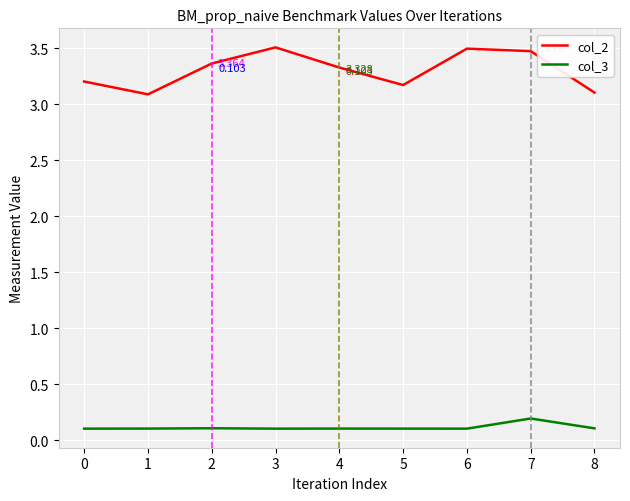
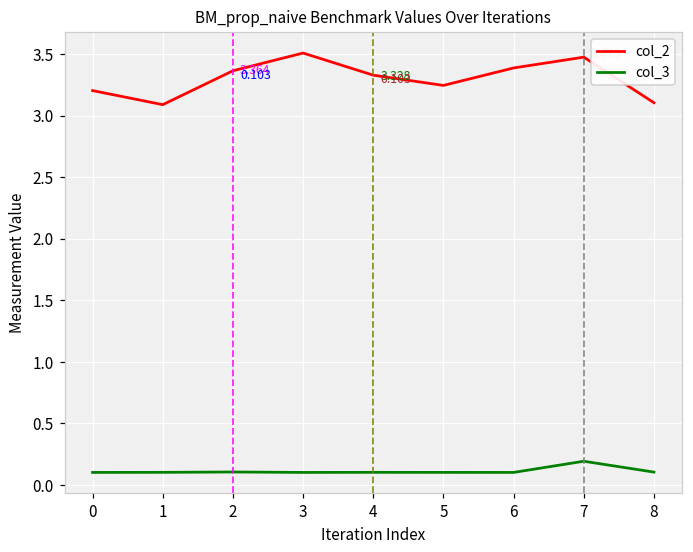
col_2, 5: 3.17 -> 3.25
col_2, 6: 3.50 -> 3.39
